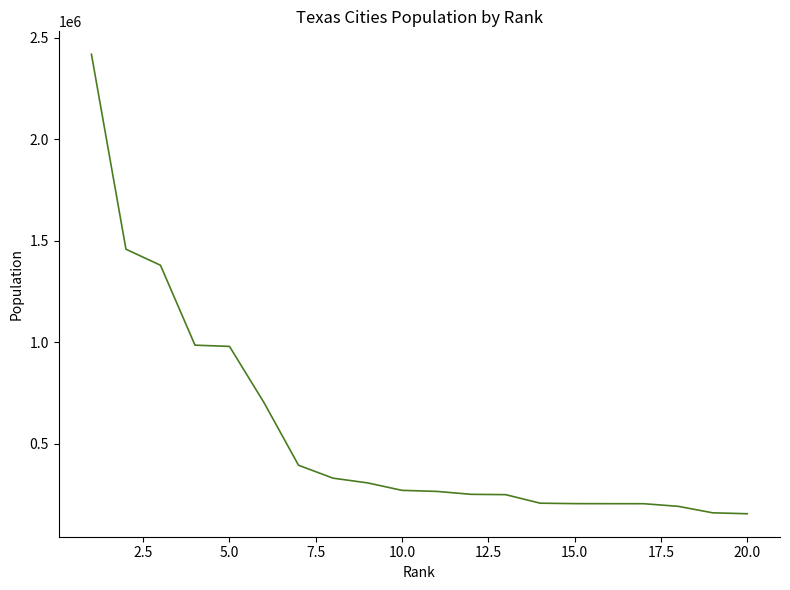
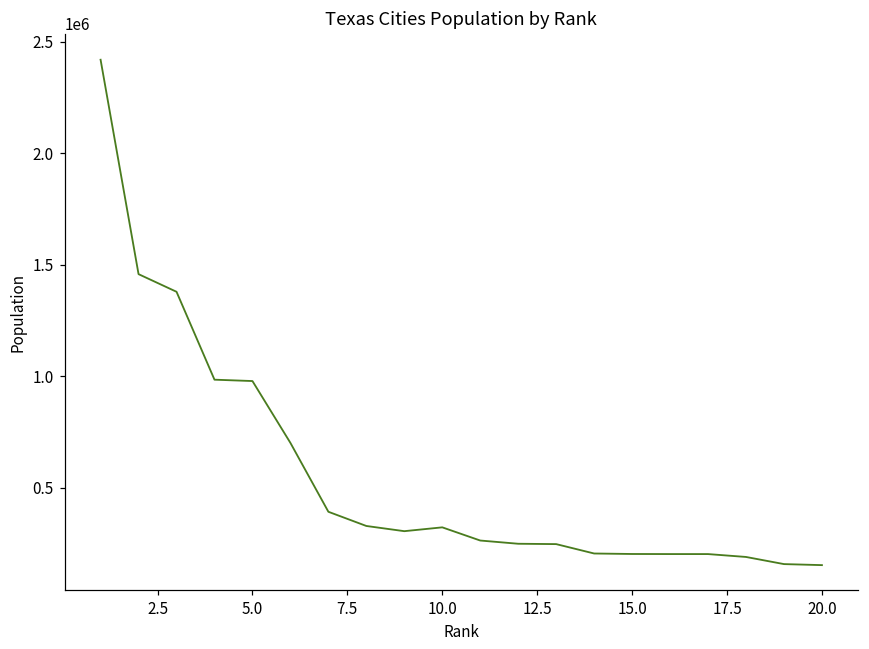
10.0: 270000 -> 320000
